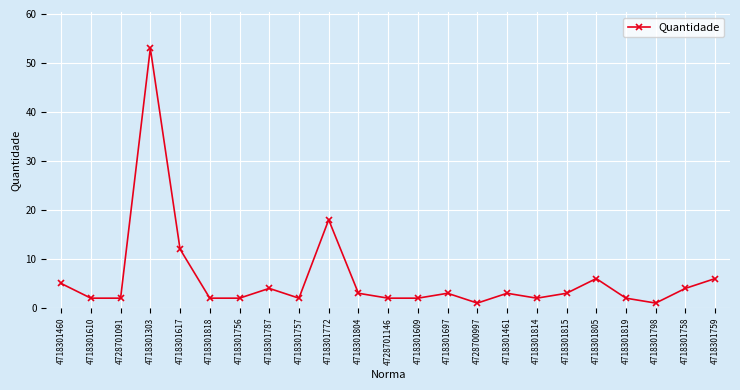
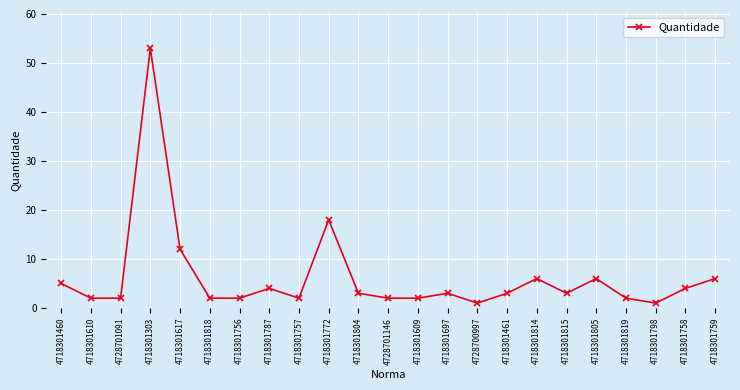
4718301814: 2 -> 6
